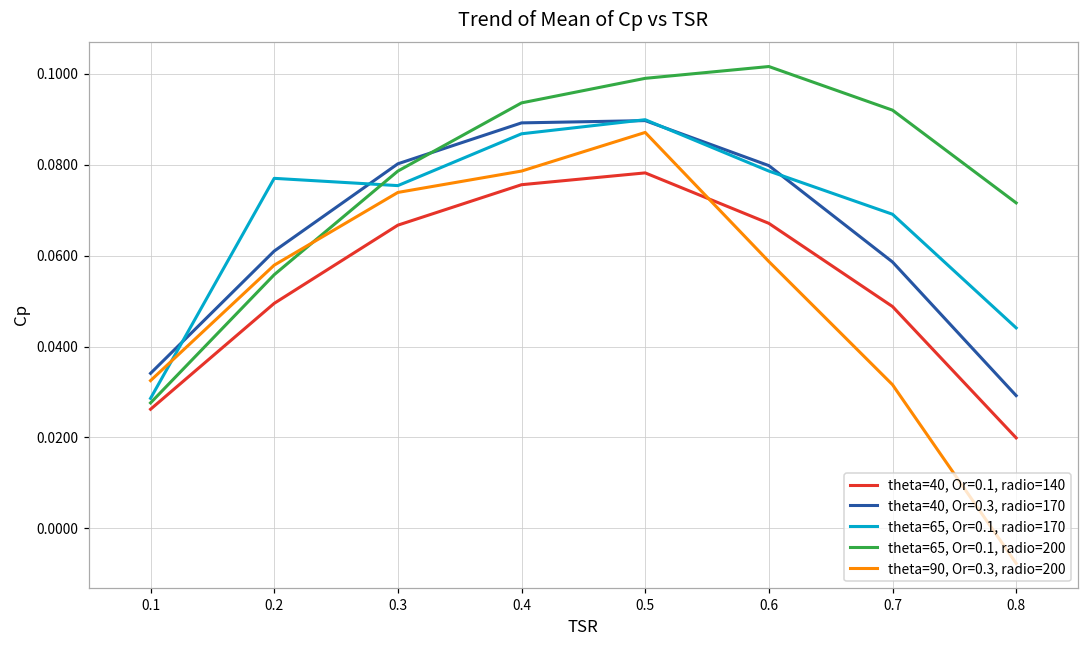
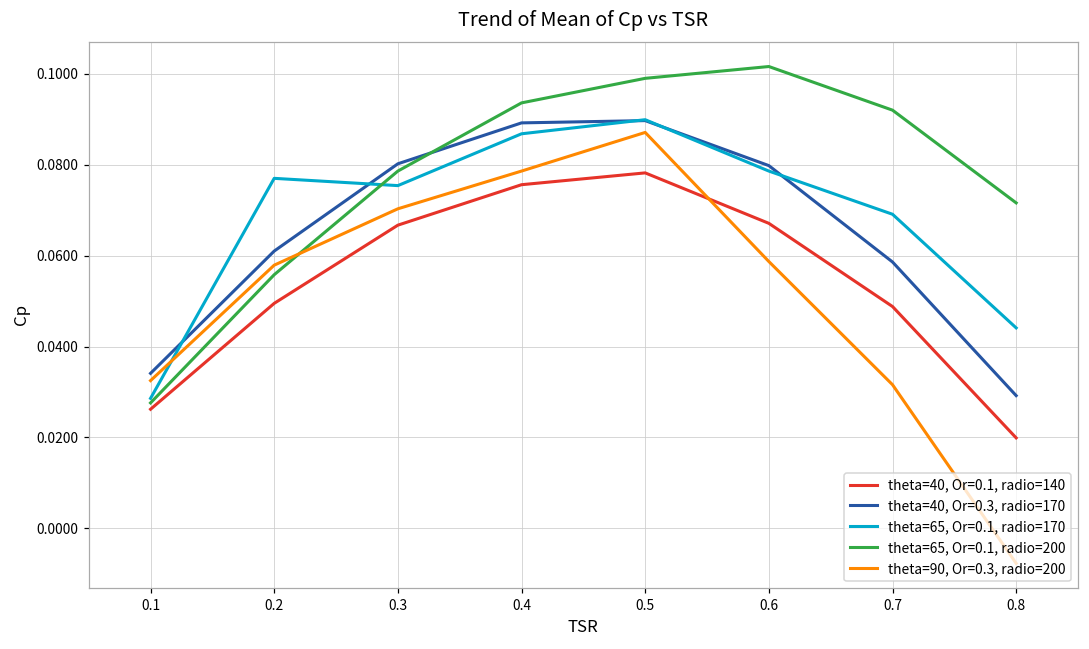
theta=90, Or=0.3, radio=200, 0.3: 0.074 -> 0.070
